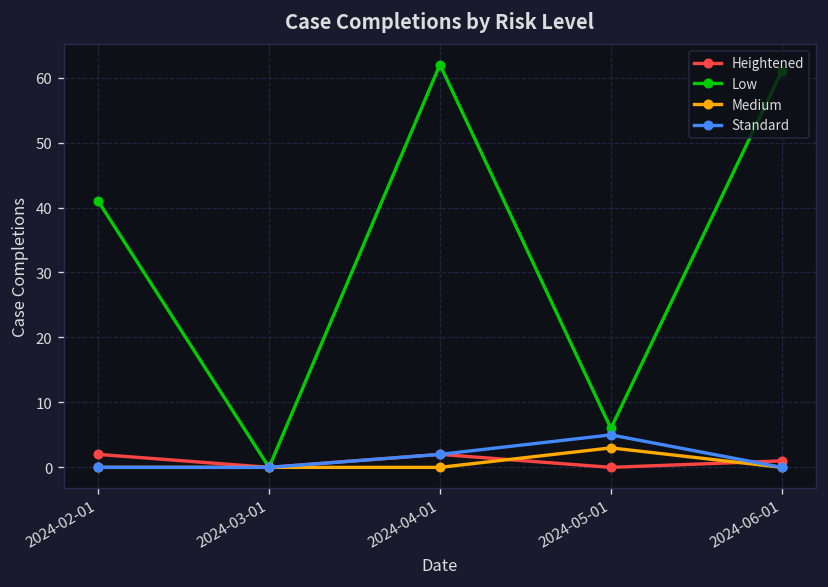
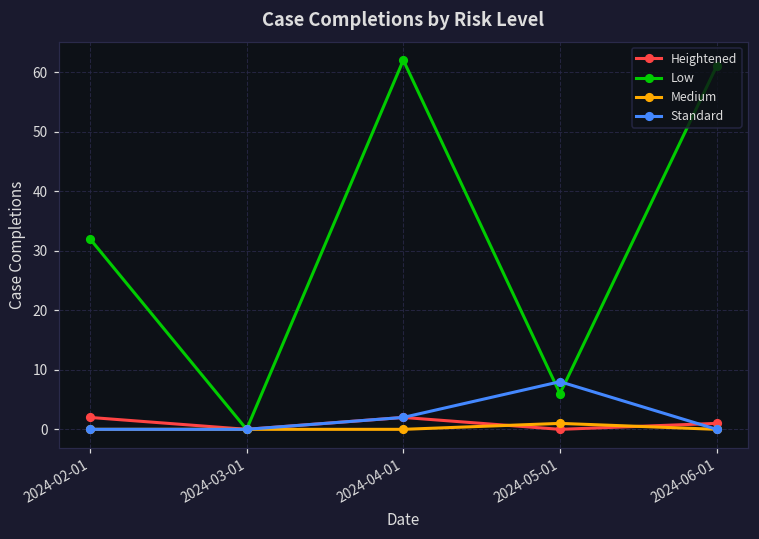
Low, 2024-02-01: 41 -> 32
Medium, 2024-05-01: 3 -> 1
Standard, 2024-05-01: 5 -> 8
